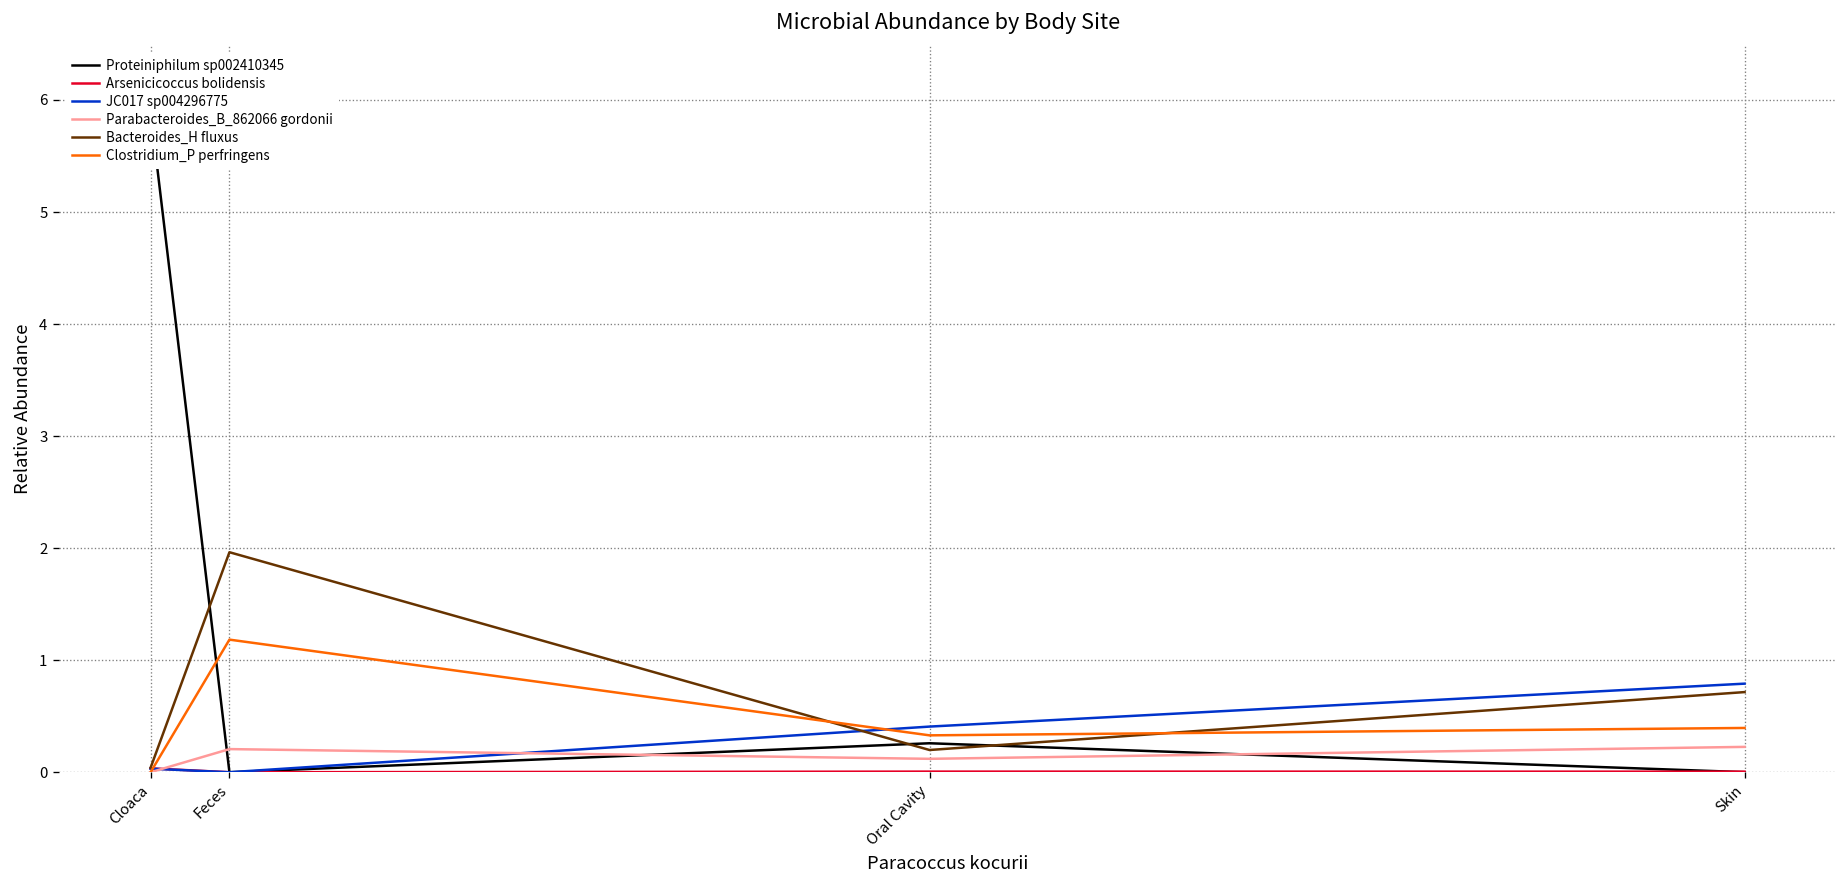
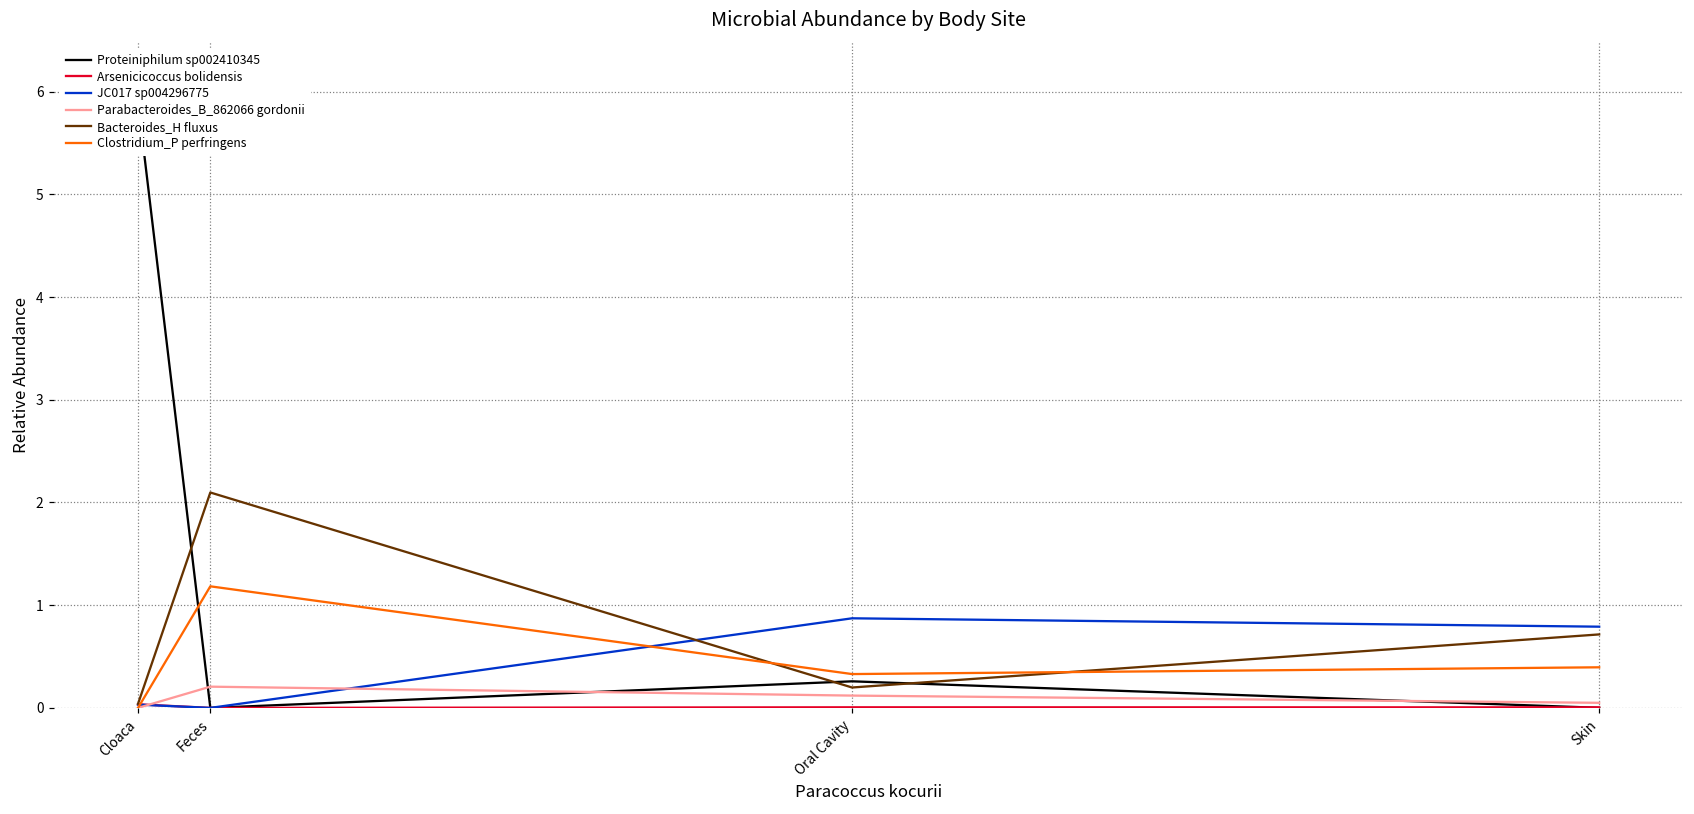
Bacteroides_H fluxus, Feces: 2.0 -> 2.1
JC017 sp004296775, Oral Cavity: 0.4 -> 0.9
Parabacteroides_B_862066 gordonii, Skin: 0.2 -> 0.0
